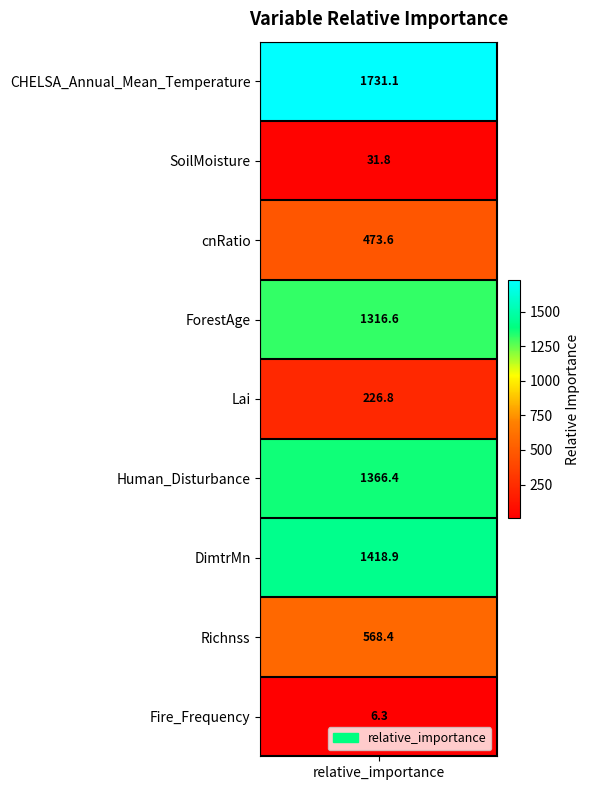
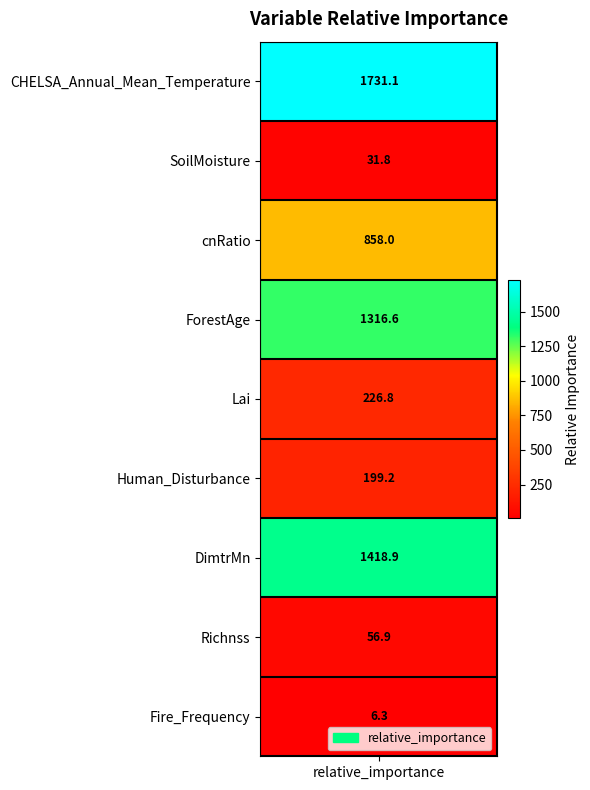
cnRatio, relative_importance: 473.6 -> 858.0
Human_Disturbance, relative_importance: 1366.4 -> 199.2
Richnss, relative_importance: 568.4 -> 56.9
